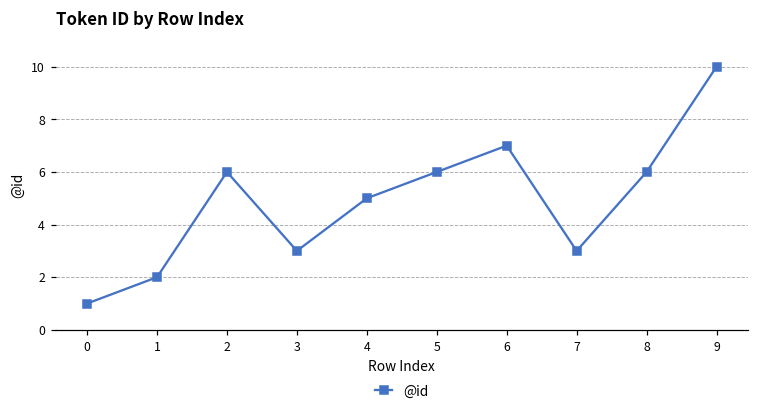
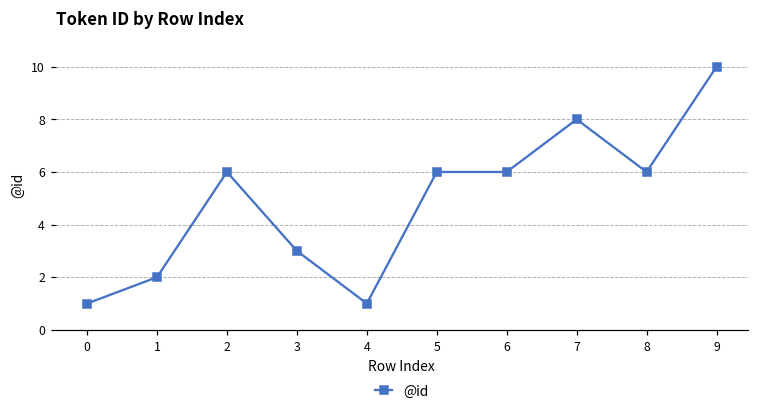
4: 5 -> 1
6: 7 -> 6
7: 3 -> 8
